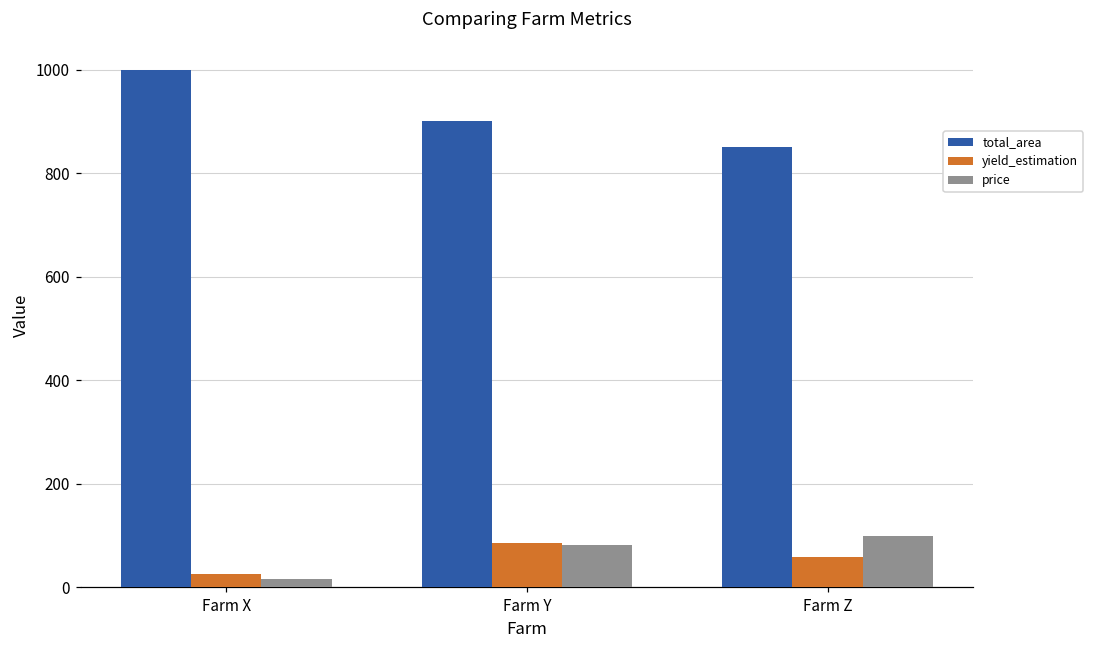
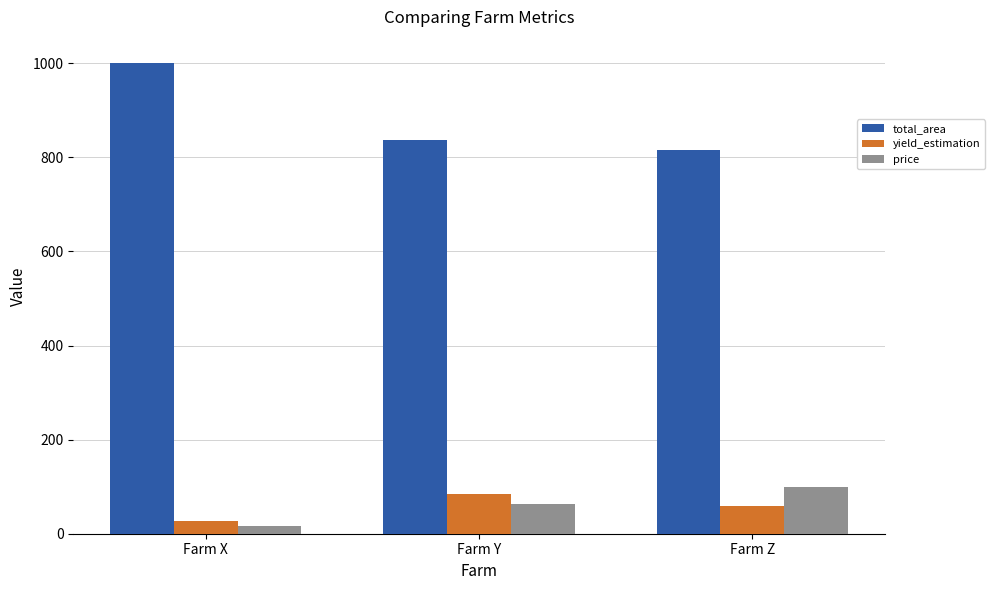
total_area, Farm Y: 900 -> 840
price, Farm Y: 80 -> 60
total_area, Farm Z: 850 -> 820
